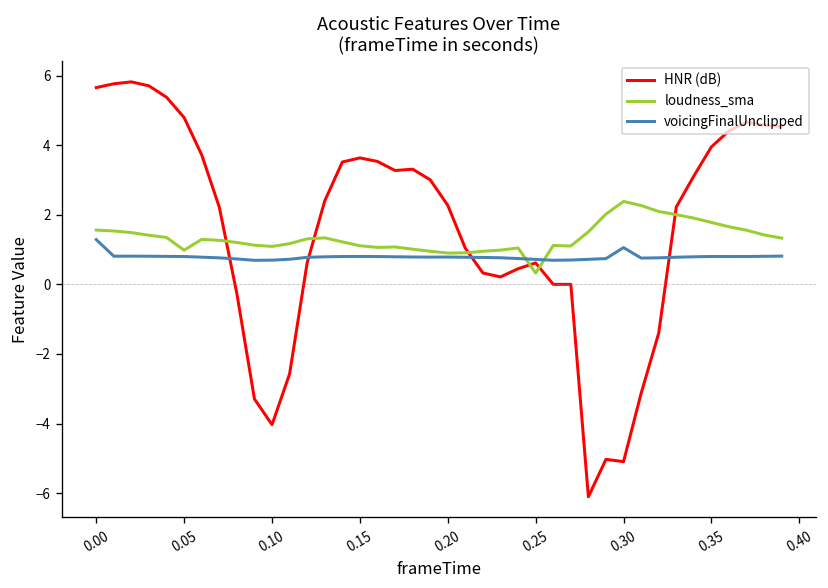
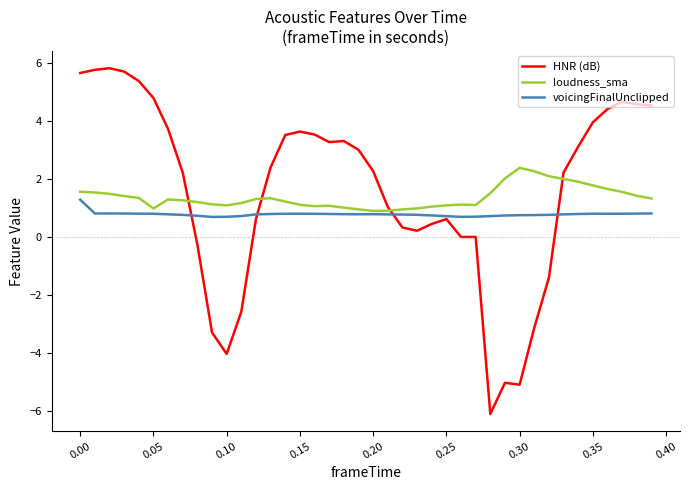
loudness_sma, 0.25: 0.3 -> 1.1
voicingFinalUnclipped, 0.30: 1.1 -> 0.7
